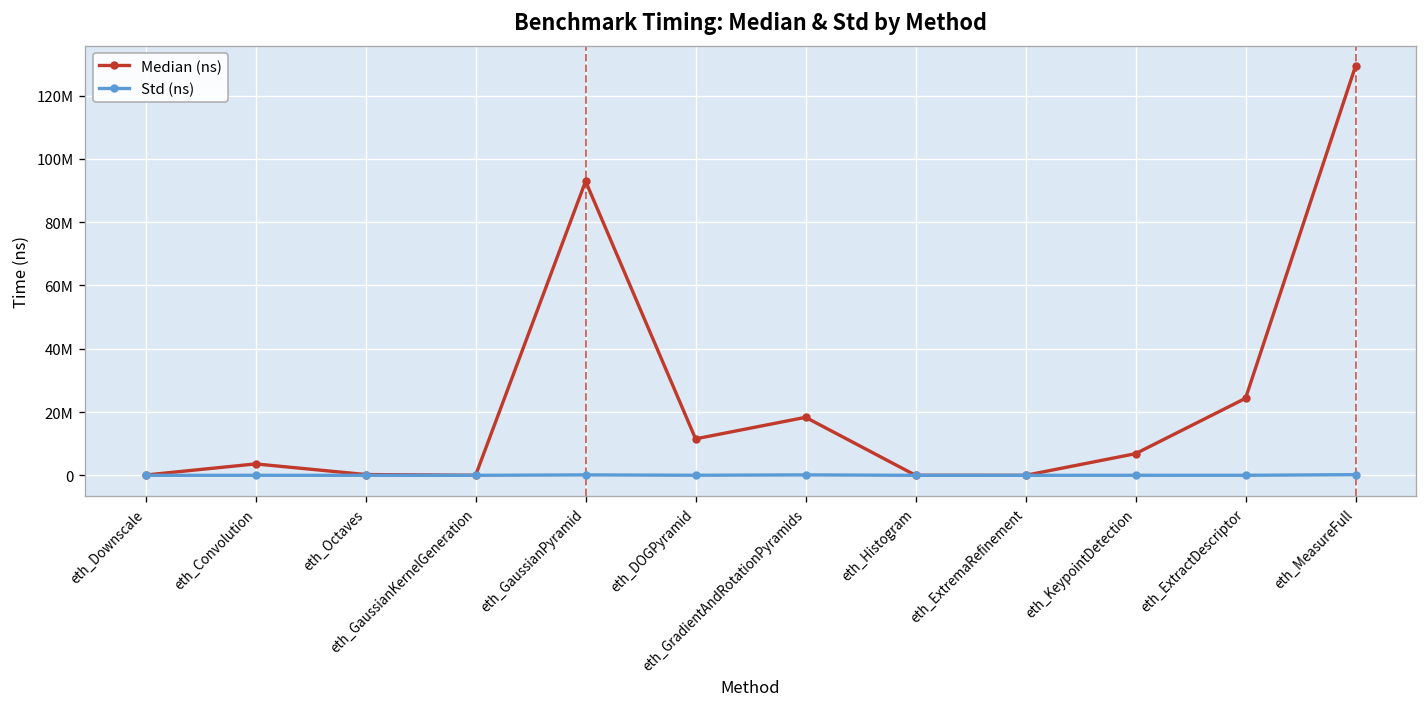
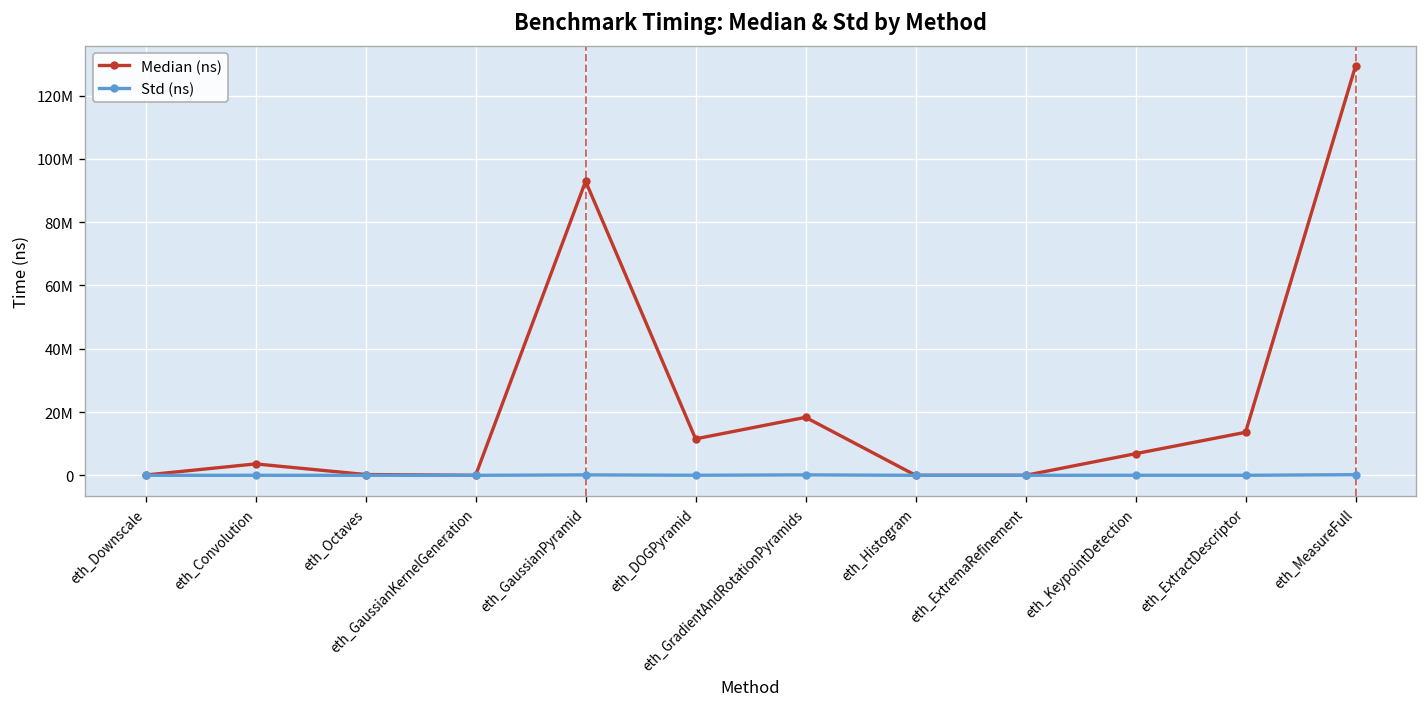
Median (ns), eth_ExtractDescriptor: 24000000 -> 14000000
